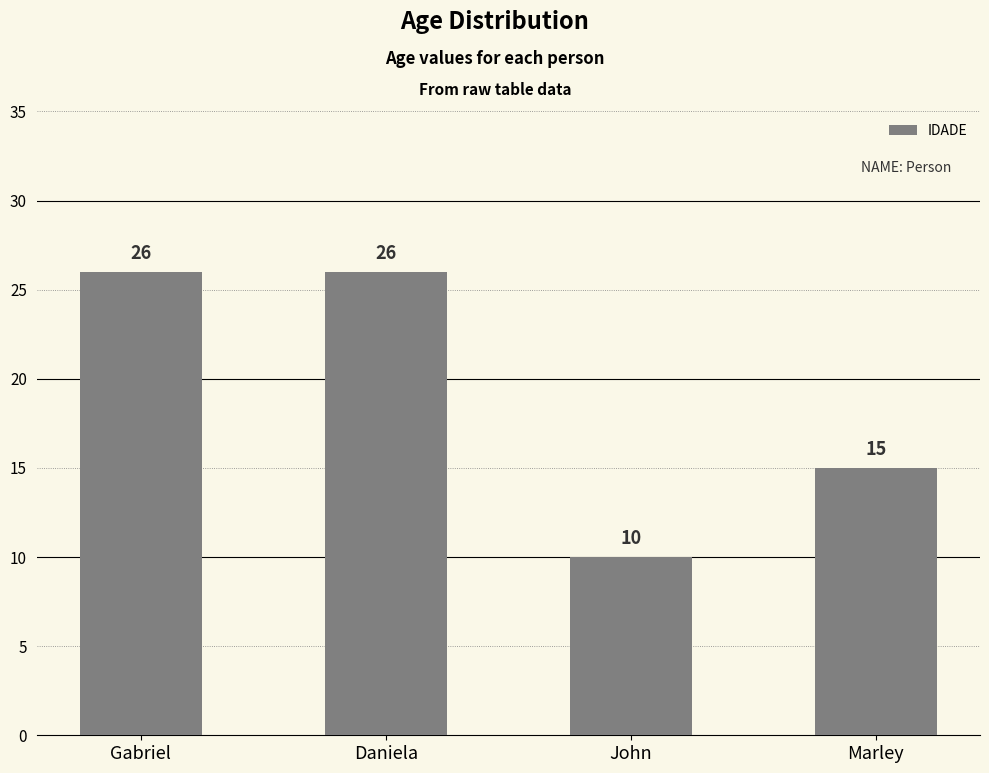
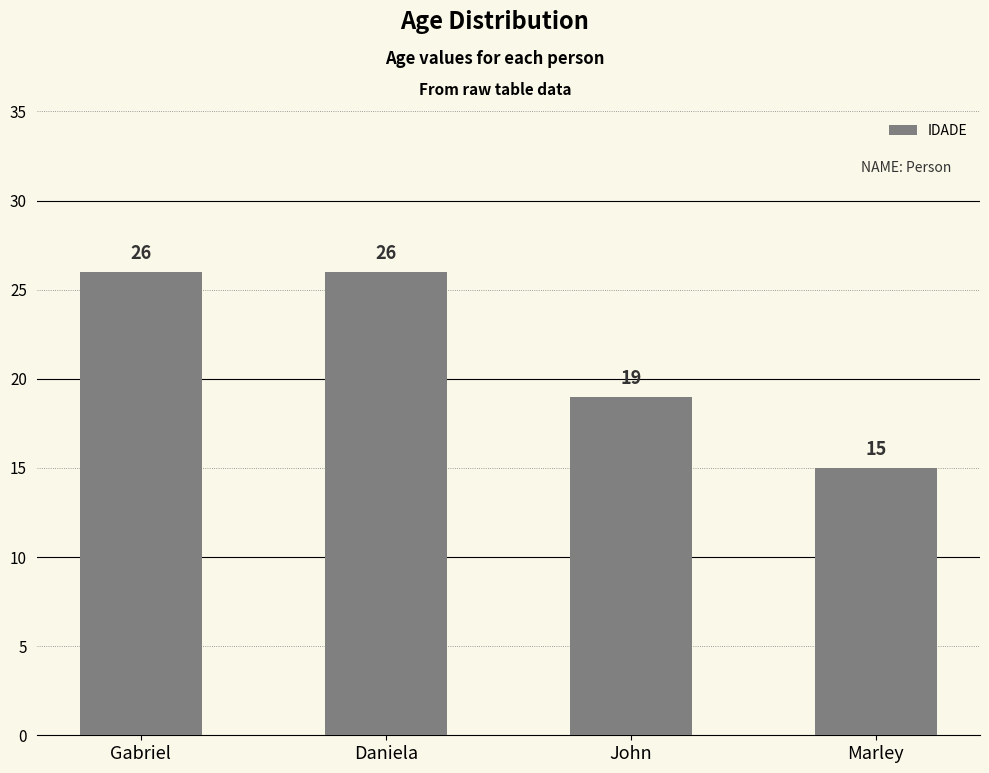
John: 10 -> 19
